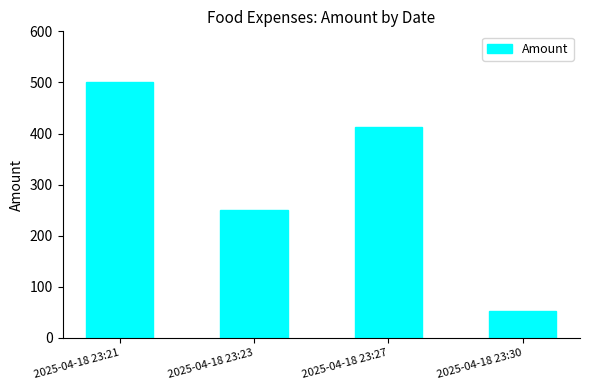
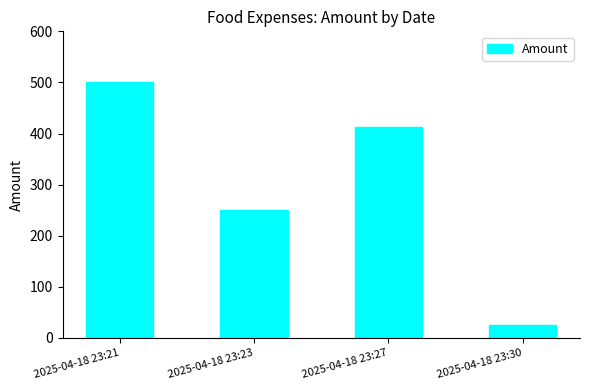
2025-04-18 23:30: 50 -> 30
